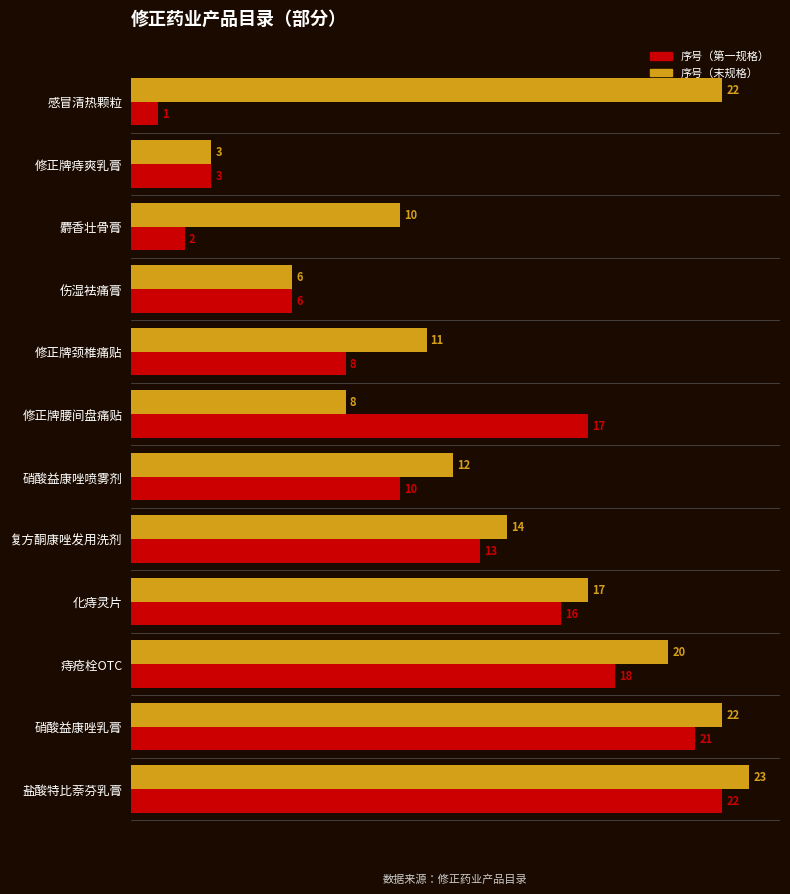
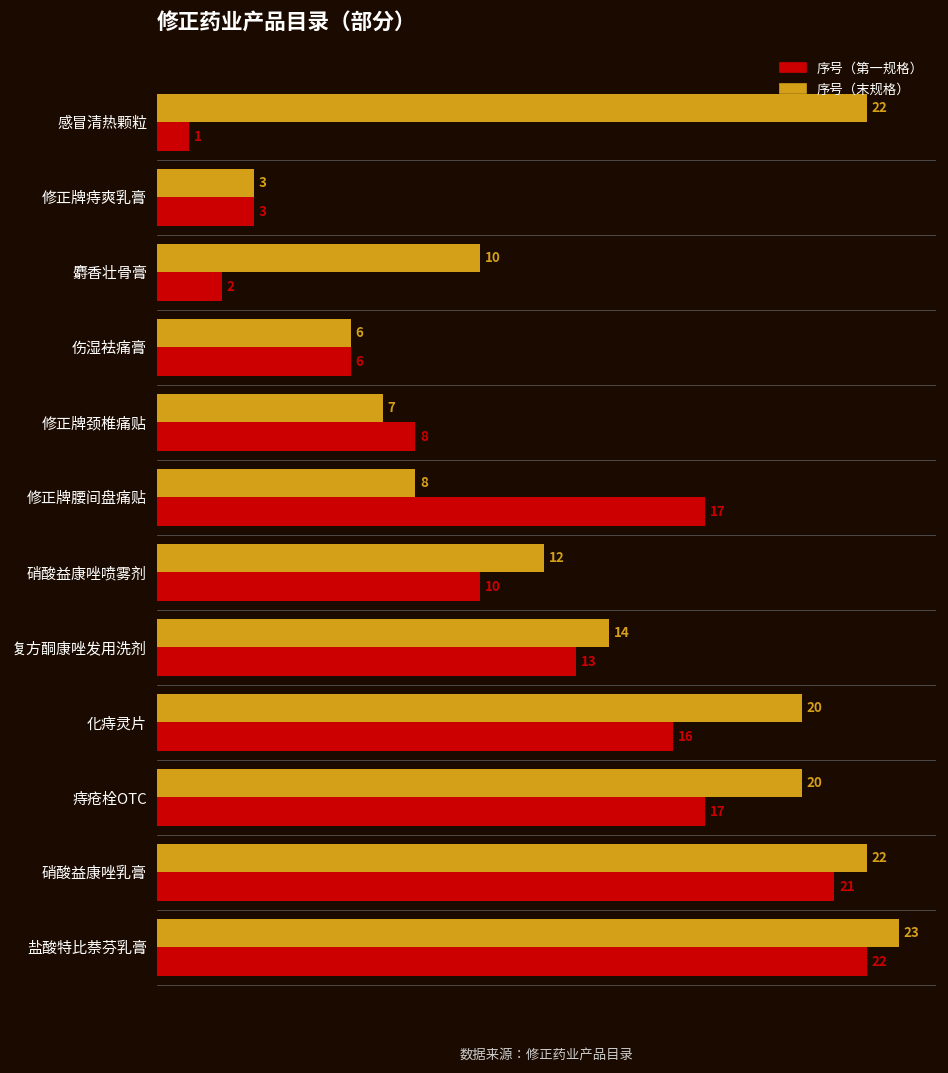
序号（末规格）, 修正牌颈椎痛贴: 11 -> 7
序号（末规格）, 化痔灵片: 17 -> 20
序号（第一规格）, 痔疮栓OTC: 18 -> 17
